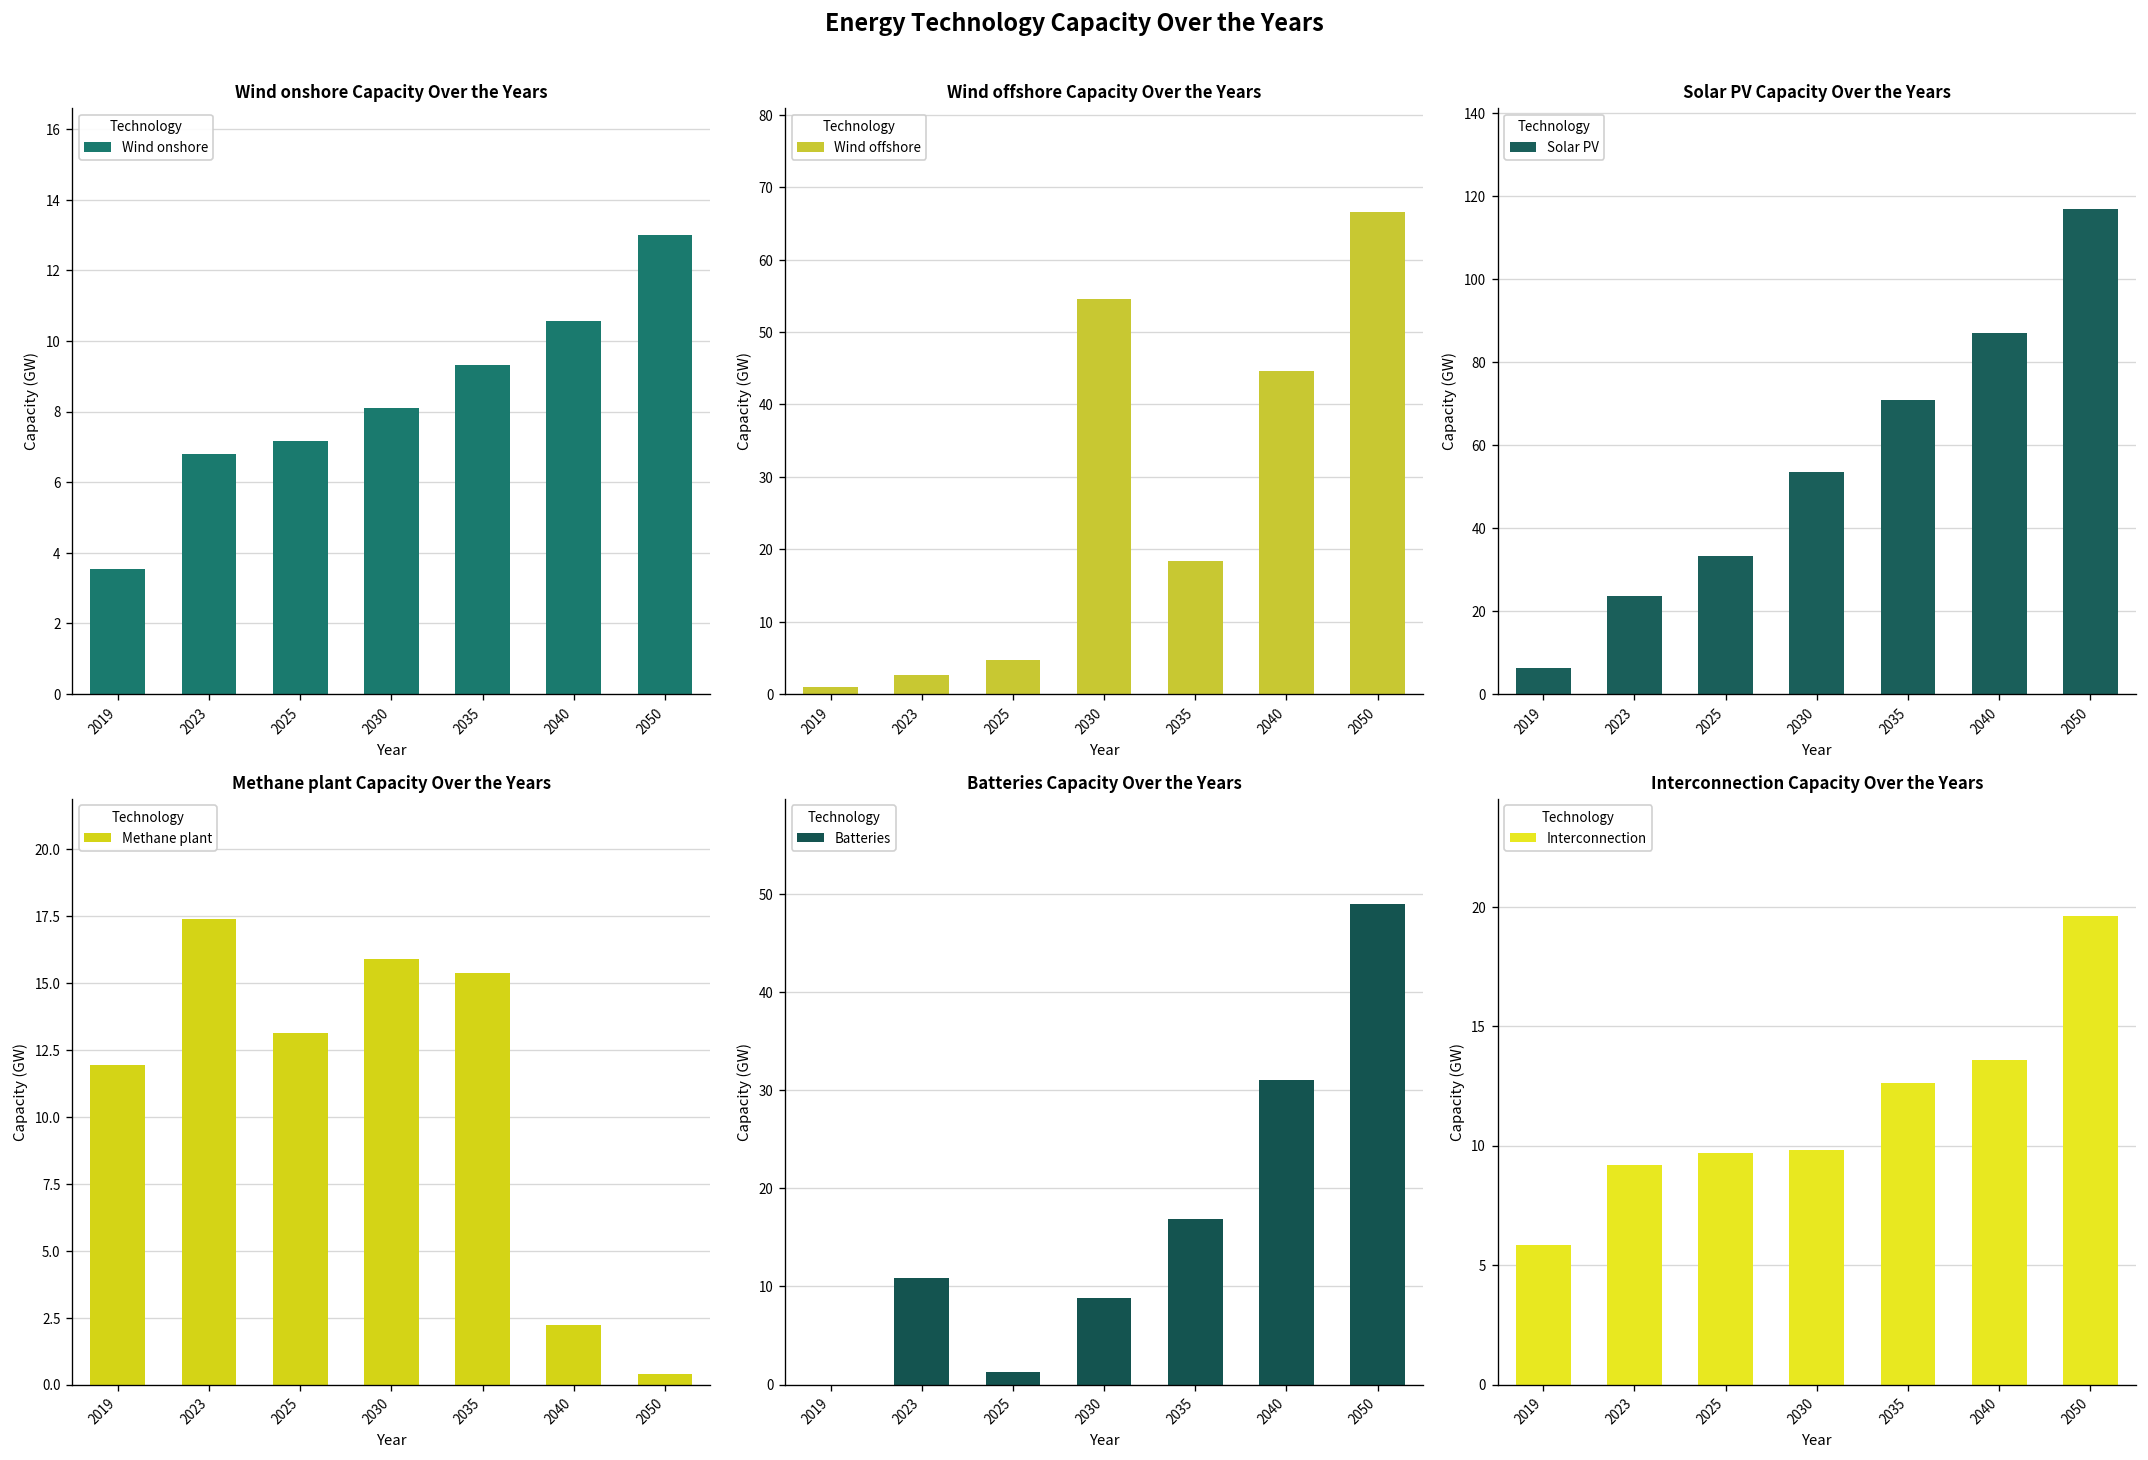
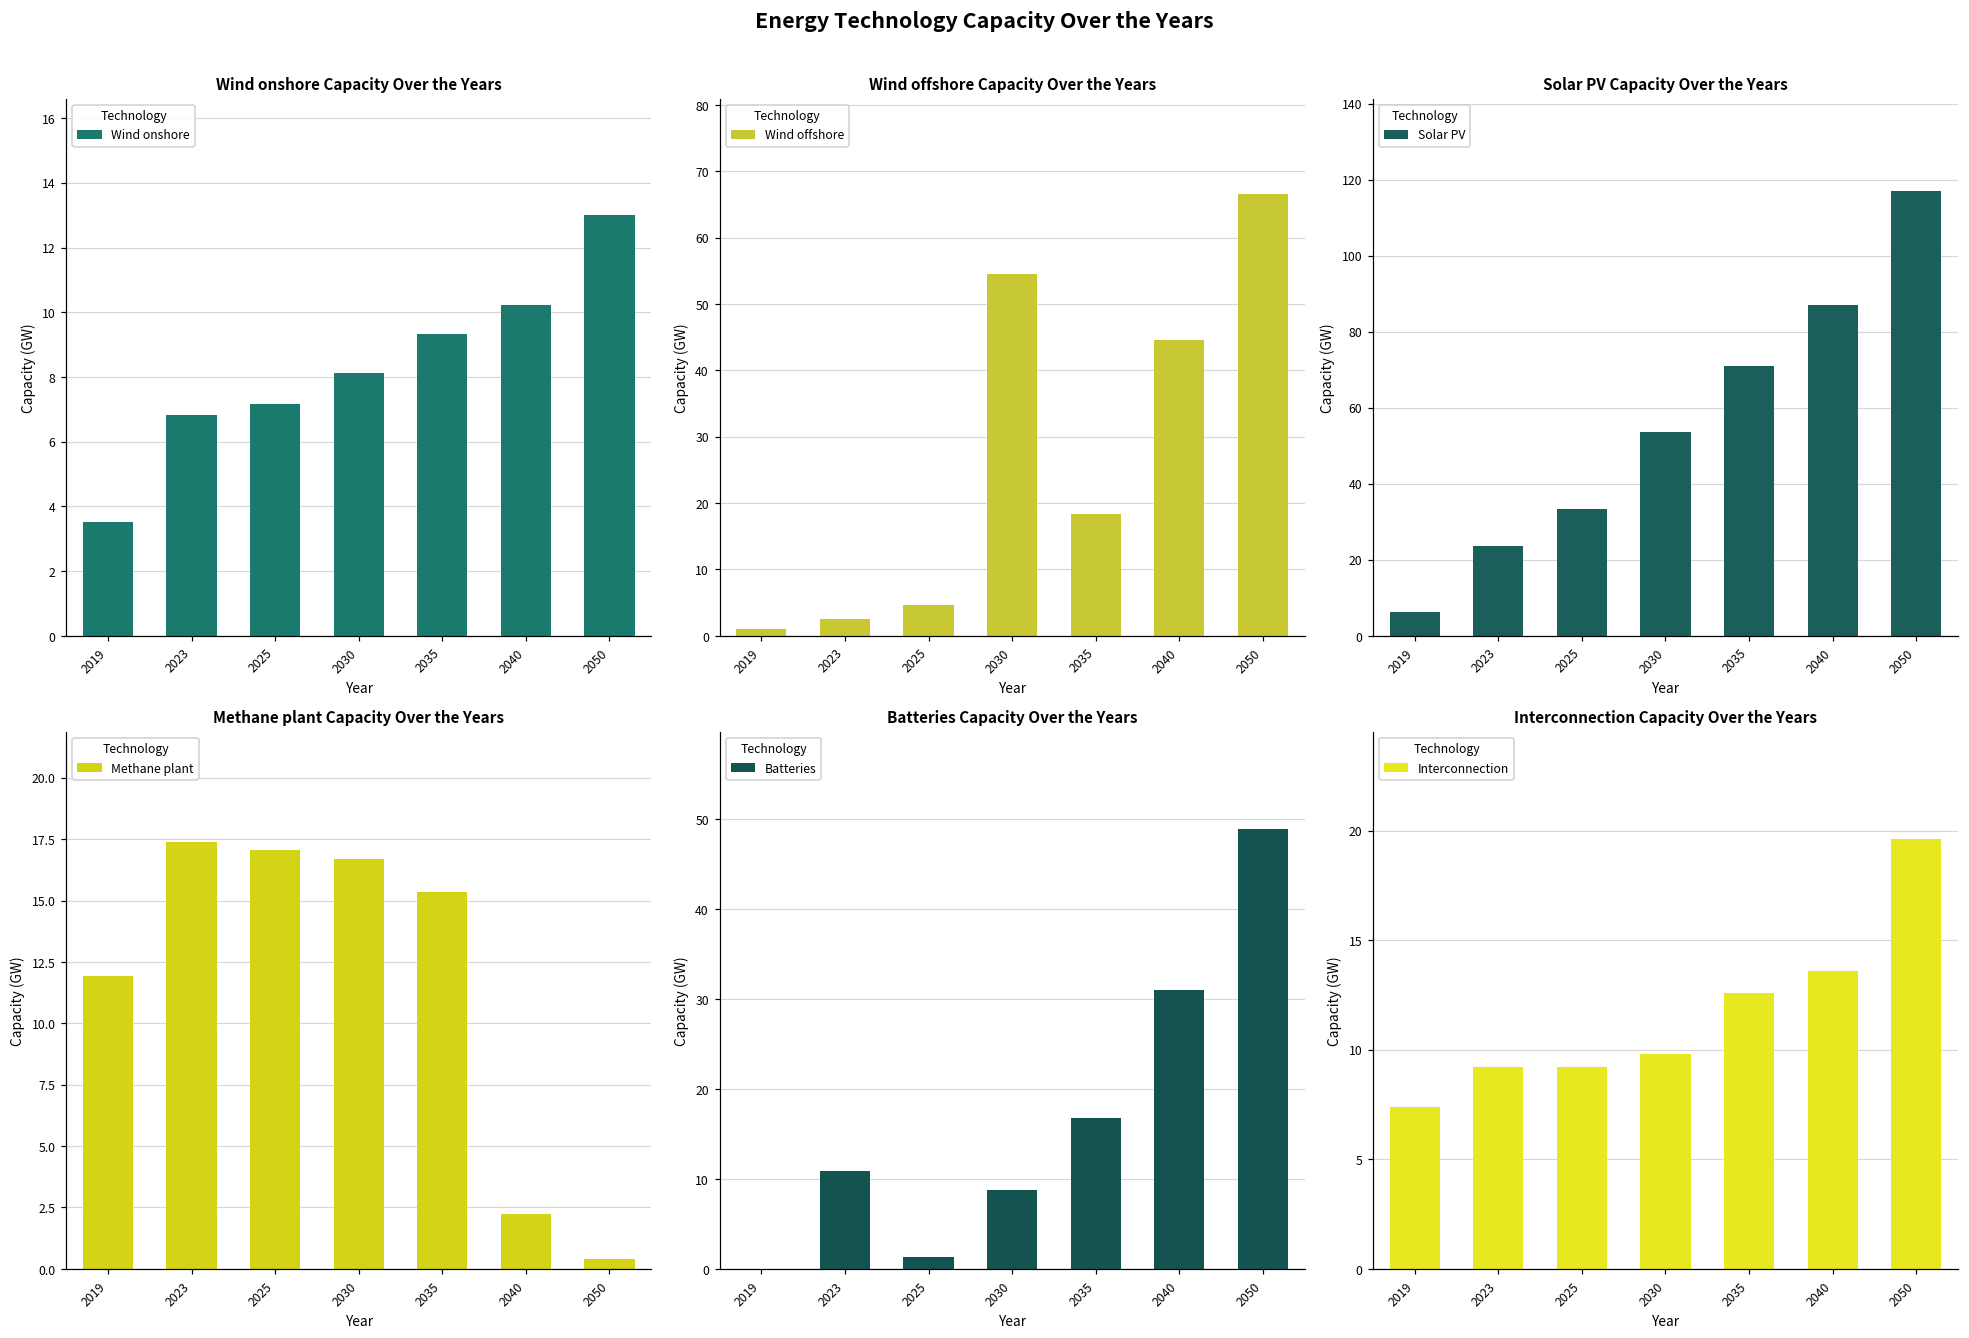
Wind onshore Capacity Over the Years, 2040: 10.6 -> 10.2
Methane plant Capacity Over the Years, 2025: 13.1 -> 17.0
Methane plant Capacity Over the Years, 2030: 15.9 -> 16.7
Interconnection Capacity Over the Years, 2019: 5.9 -> 7.4
Interconnection Capacity Over the Years, 2025: 9.7 -> 9.2
